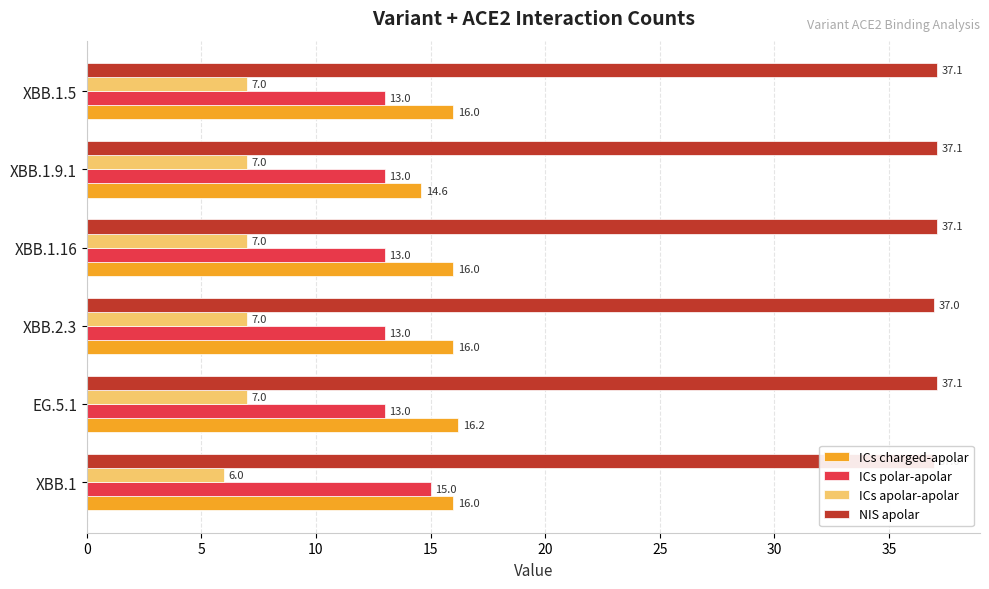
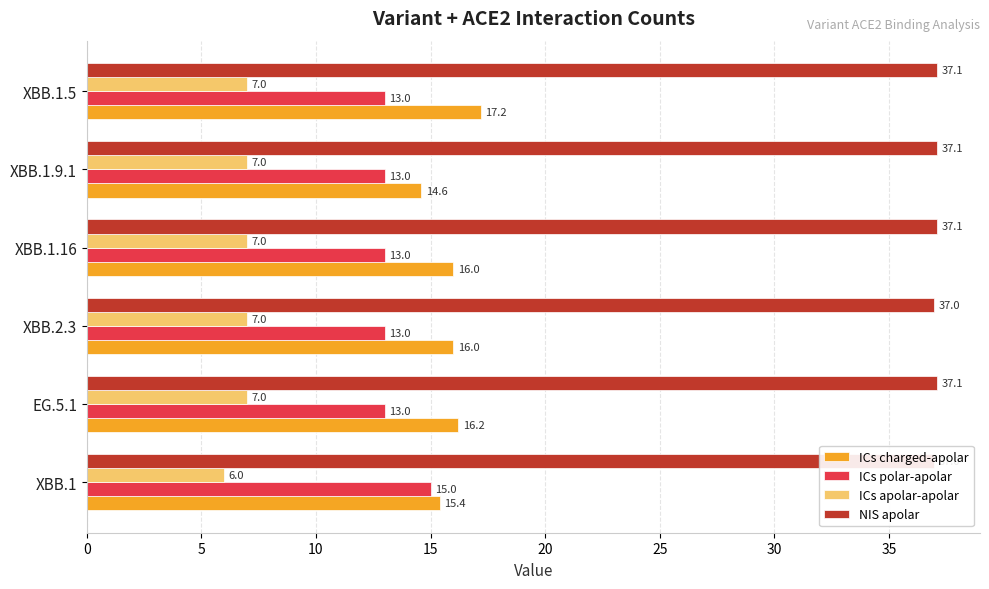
ICs charged-apolar, XBB.1.5: 16.0 -> 17.2
ICs charged-apolar, XBB.1: 16.0 -> 15.4
